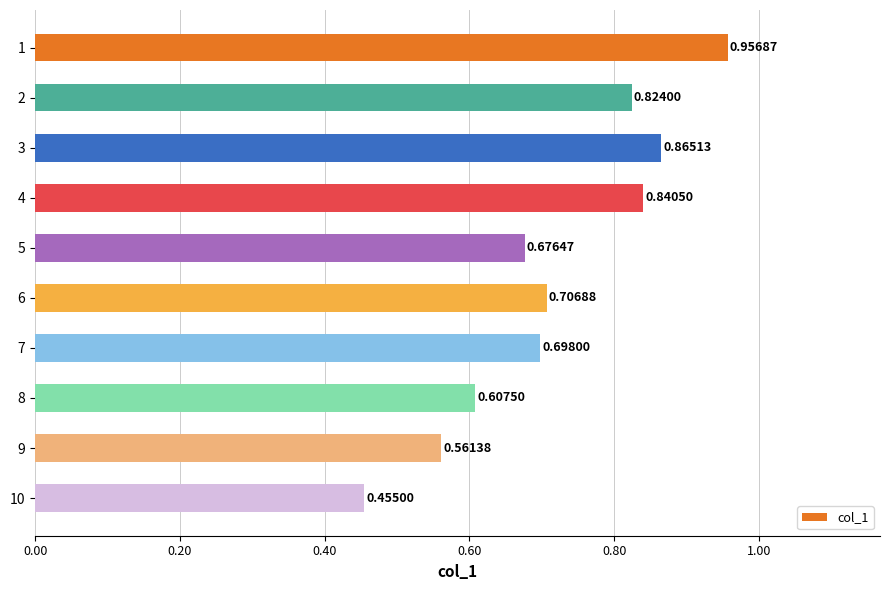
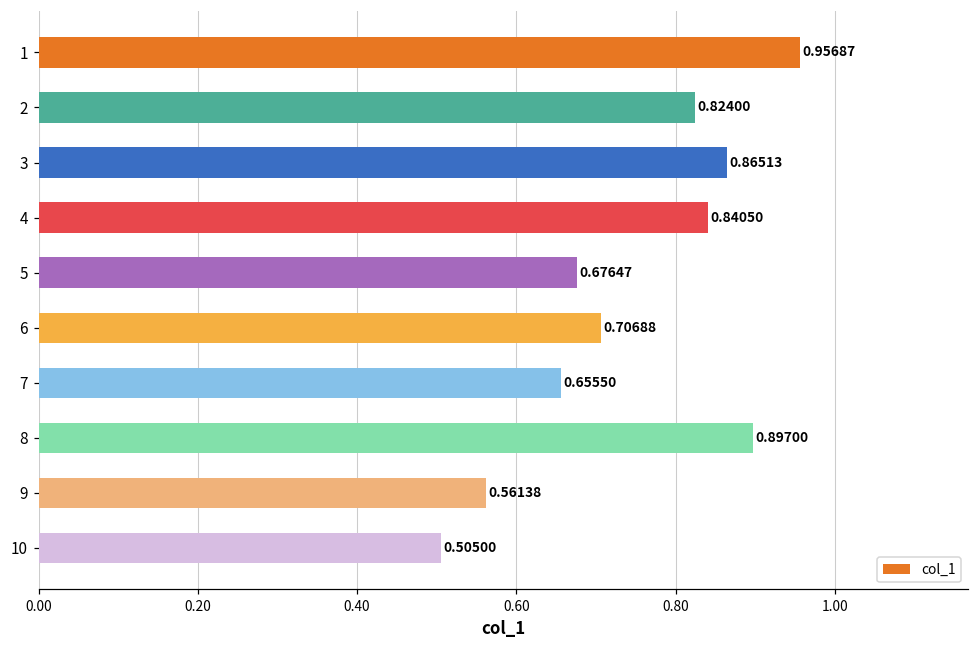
7: 0.69800 -> 0.65550
8: 0.60750 -> 0.89700
10: 0.45500 -> 0.50500
